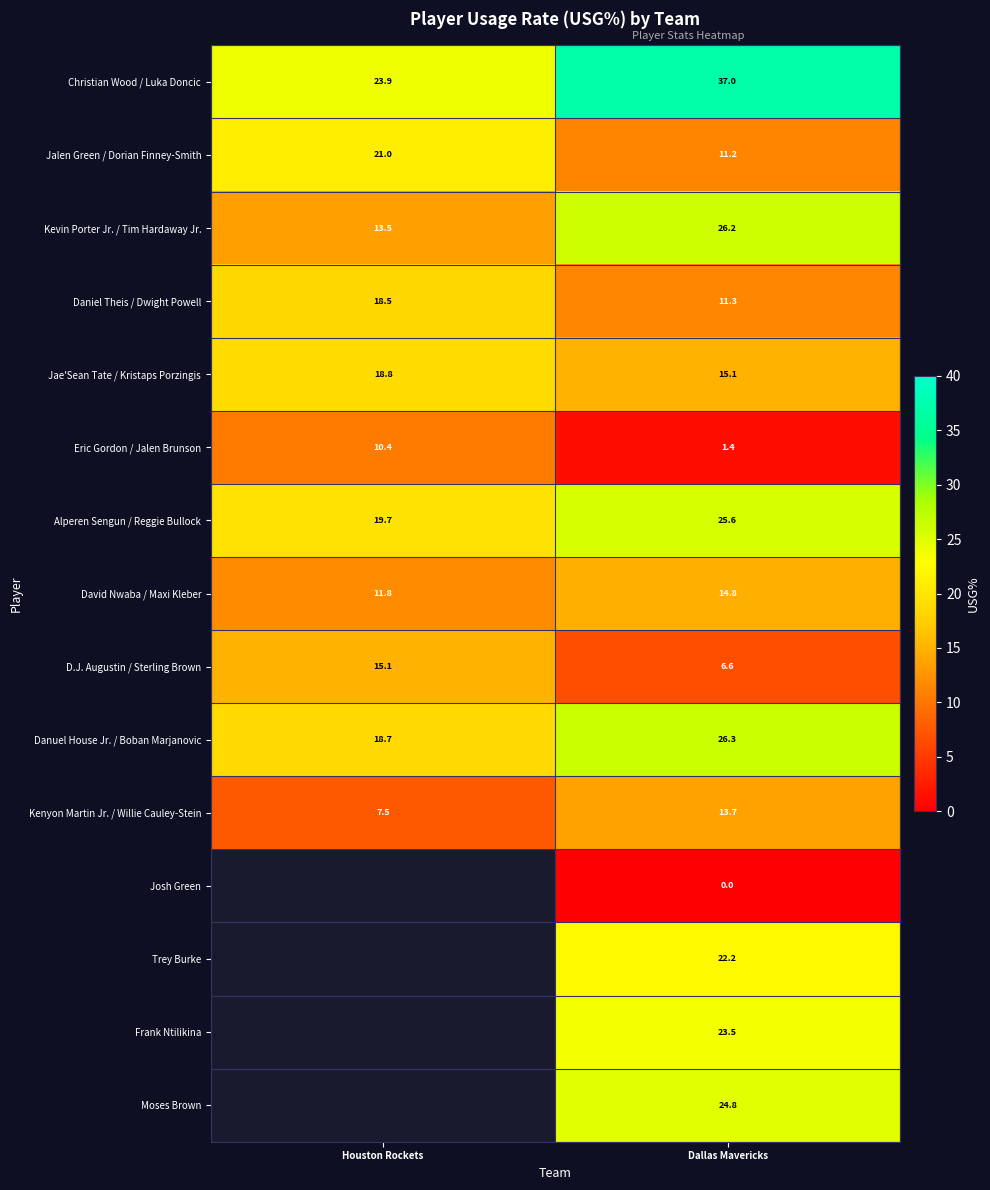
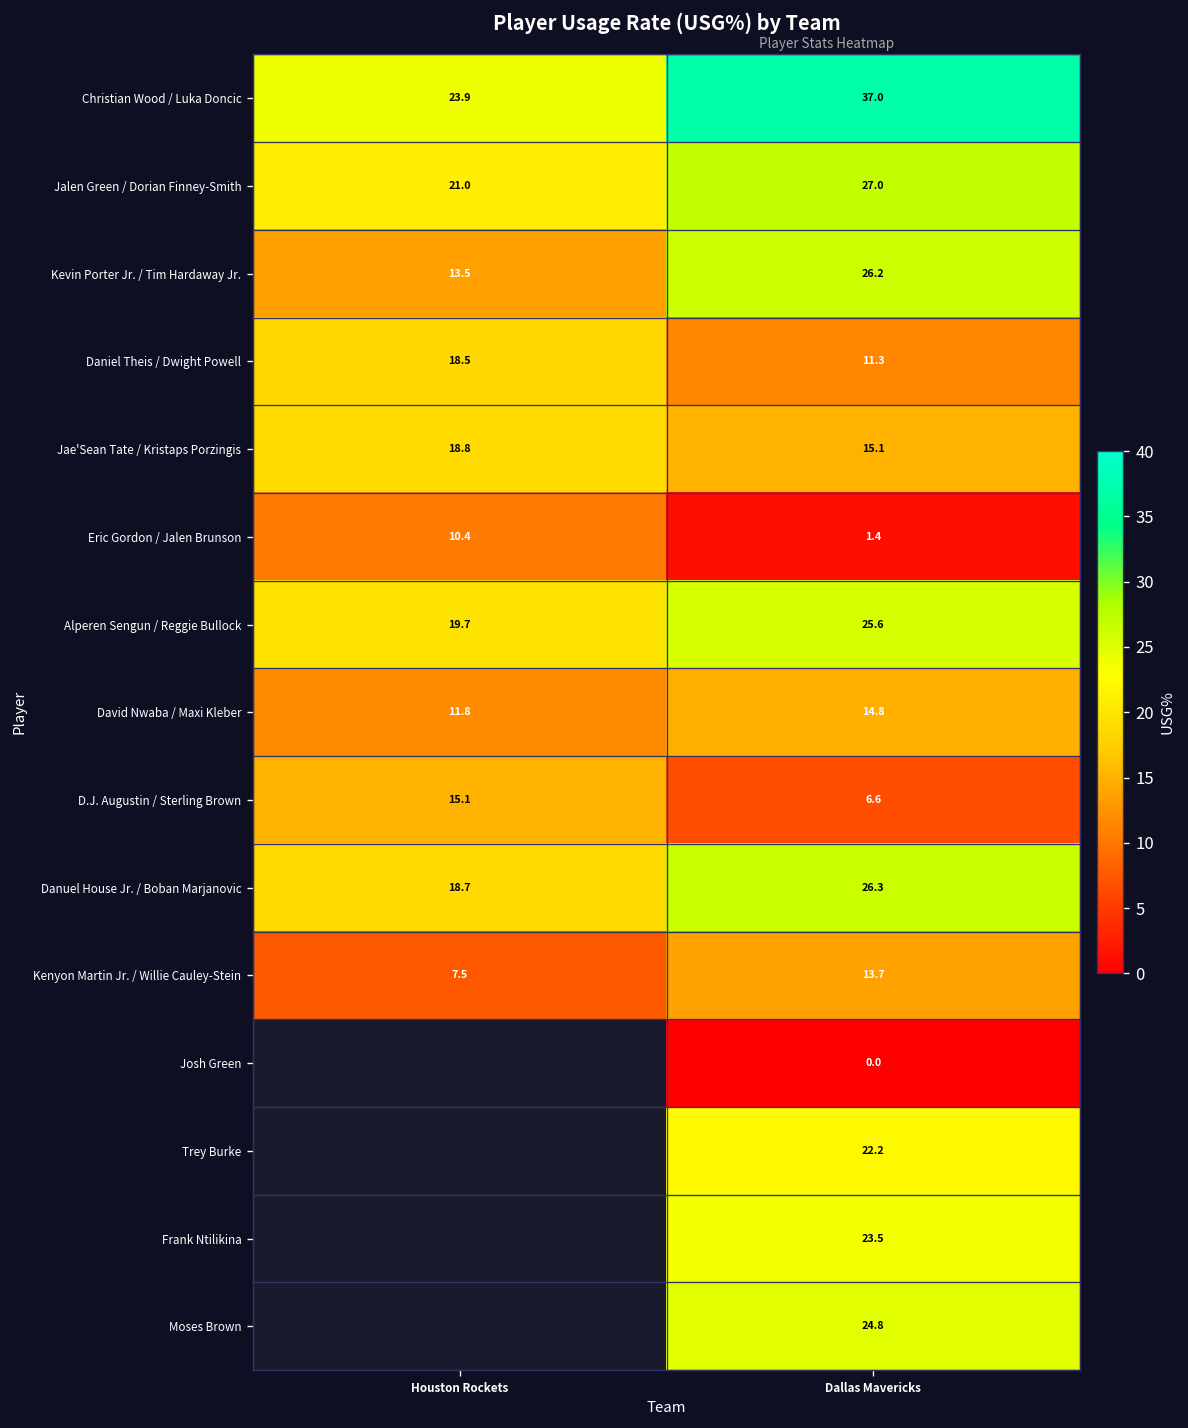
Jalen Green / Dorian Finney-Smith, Dallas Mavericks: 11.2 -> 27.0
